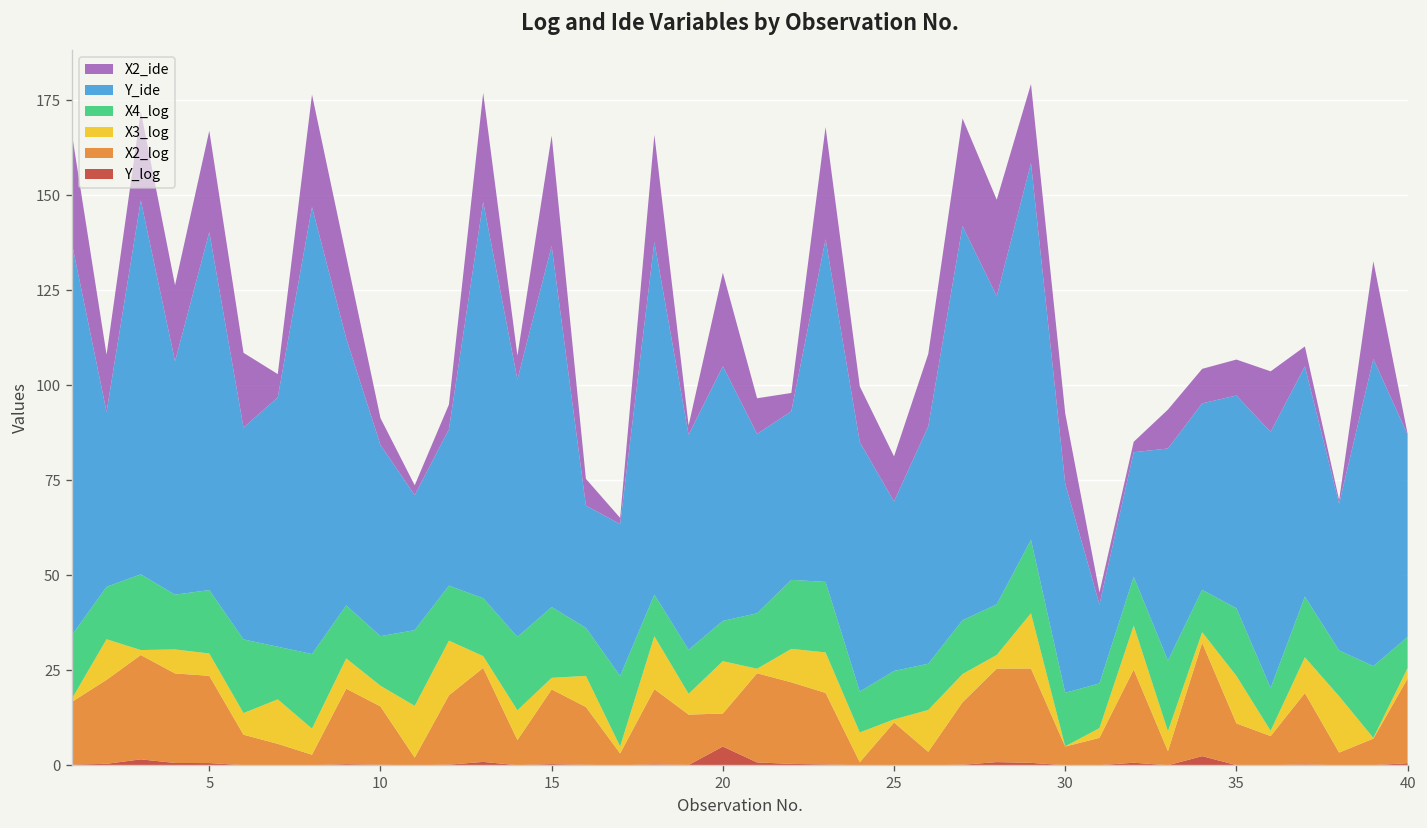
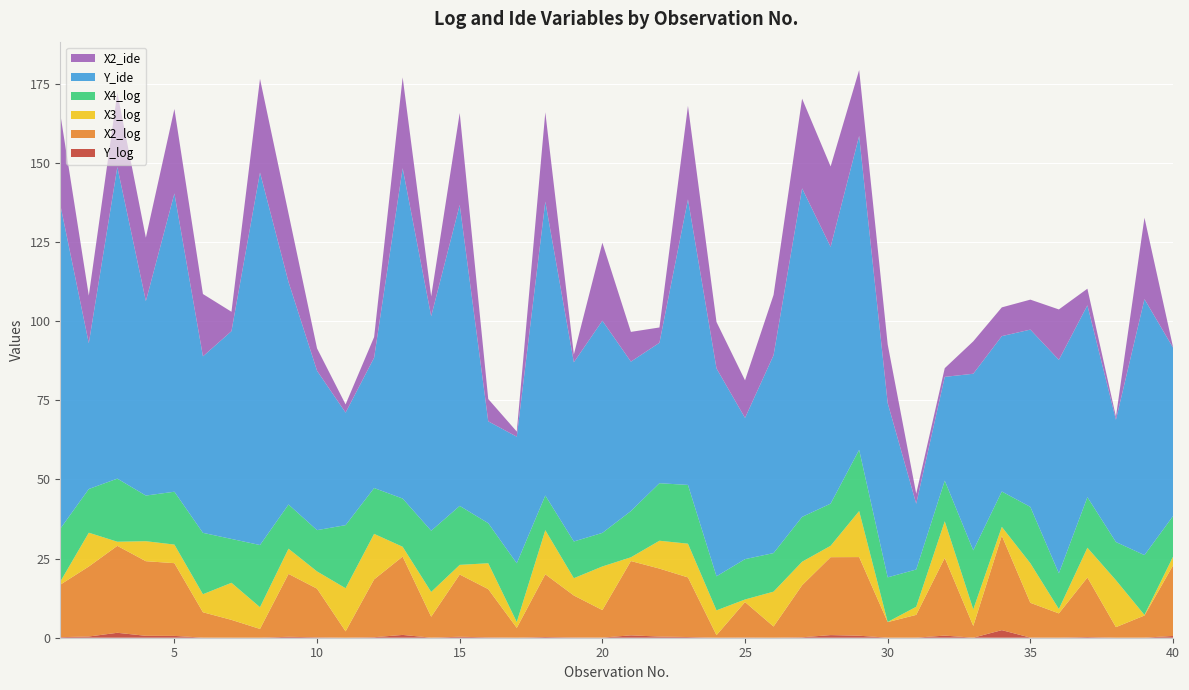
Y_log, 20: 5 -> 0
X4_log, 40: 8 -> 13
